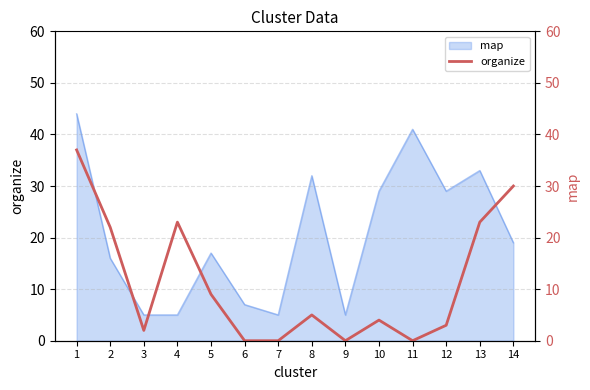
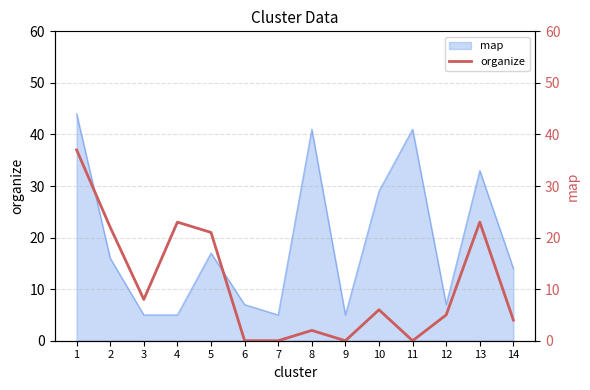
map, 8: 32 -> 41
map, 12: 29 -> 7
map, 14: 19 -> 14
organize, 3: 2 -> 8
organize, 5: 9 -> 21
organize, 8: 5 -> 2
organize, 10: 4 -> 6
organize, 12: 3 -> 5
organize, 14: 30 -> 4
